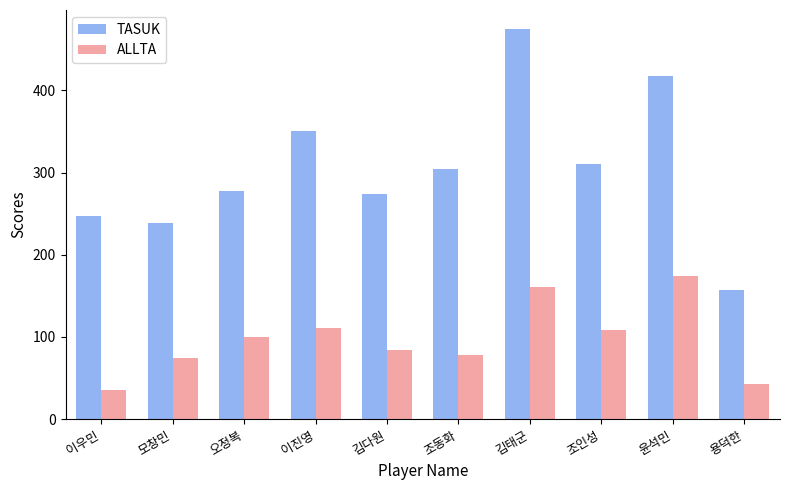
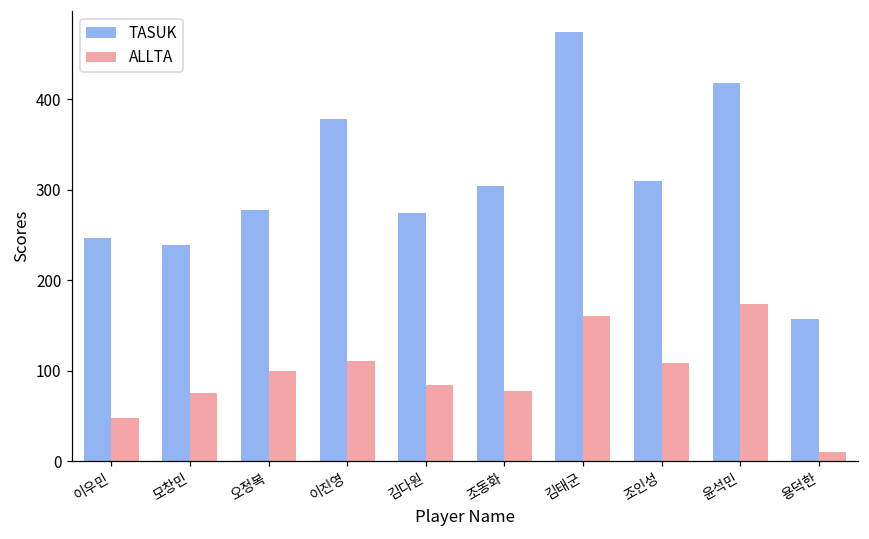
ALLTA, 이우민: 40 -> 50
TASUK, 이진영: 350 -> 380
ALLTA, 용덕한: 40 -> 10
